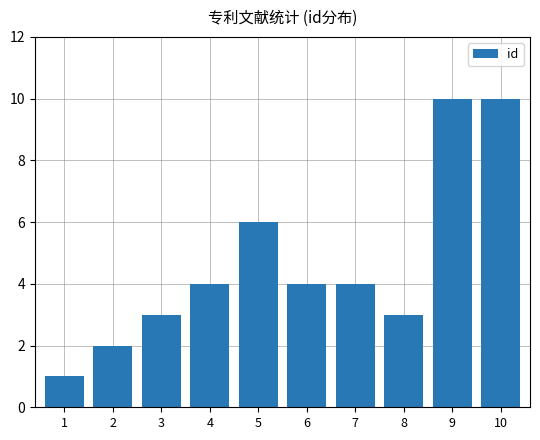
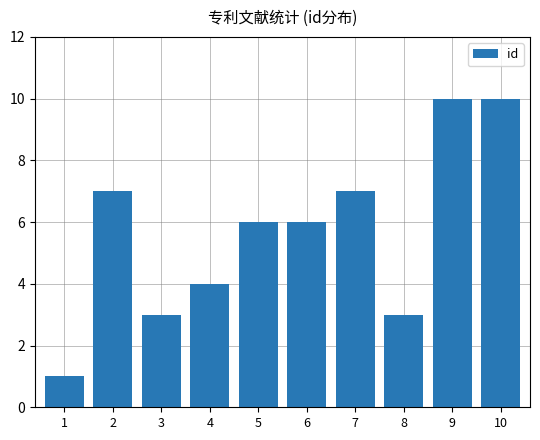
2: 2 -> 7
6: 4 -> 6
7: 4 -> 7
